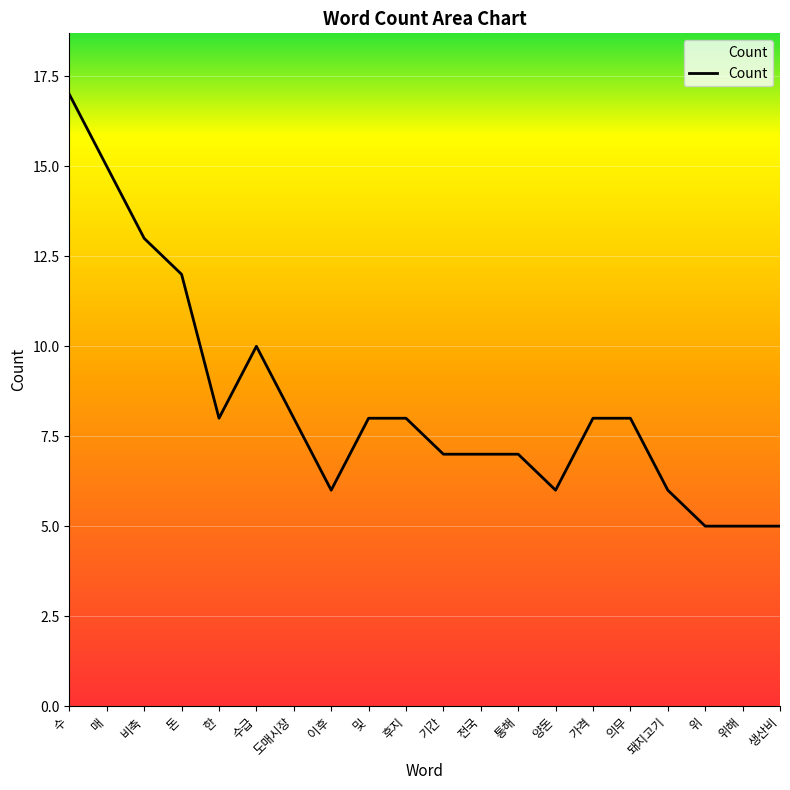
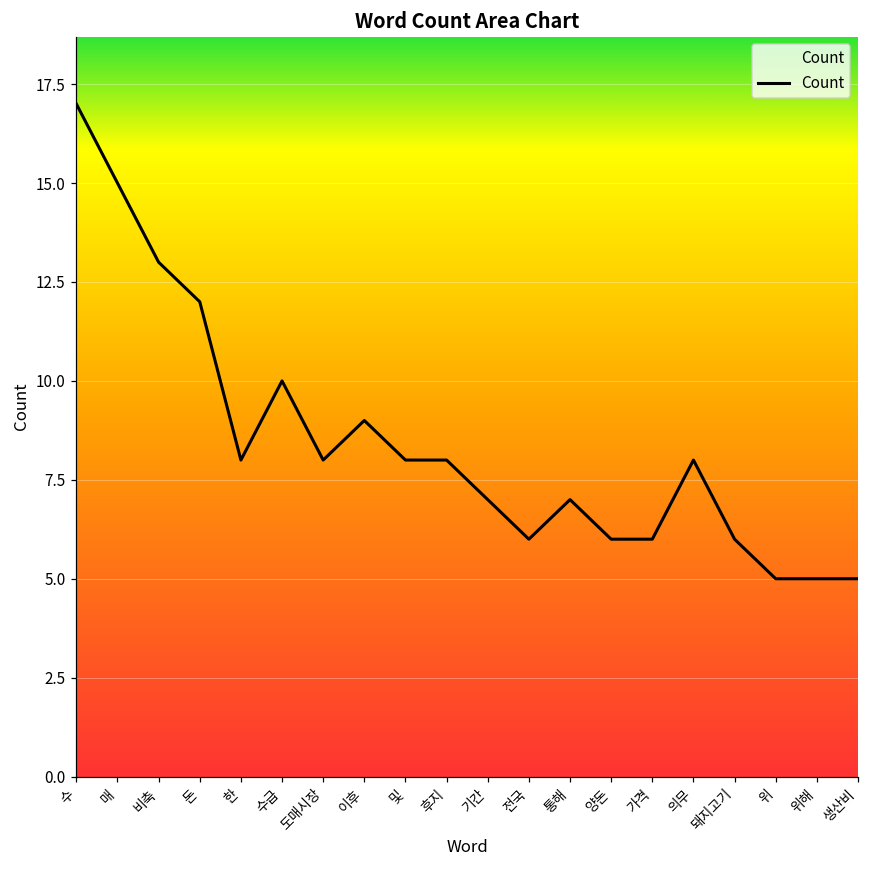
이후: 6 -> 9
전국: 7 -> 6
가격: 8 -> 6
